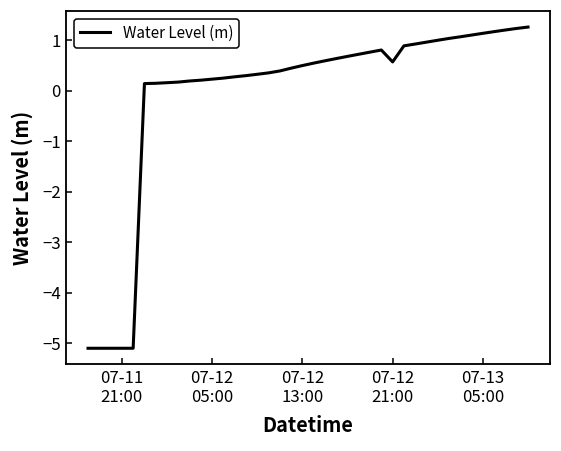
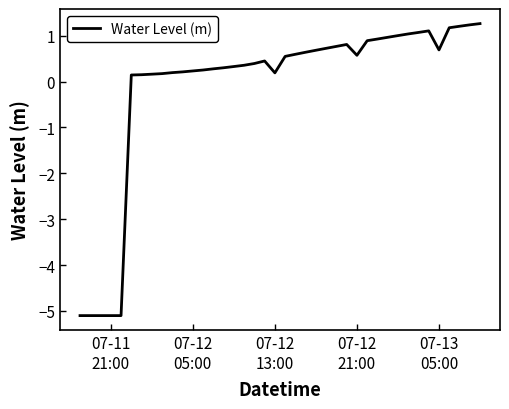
07-12 13:00: 0.5 -> 0.2
07-13 05:00: 1.1 -> 0.7
